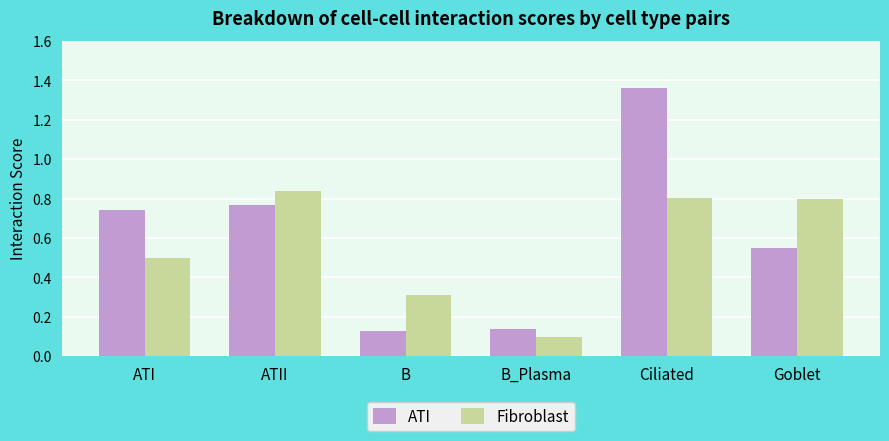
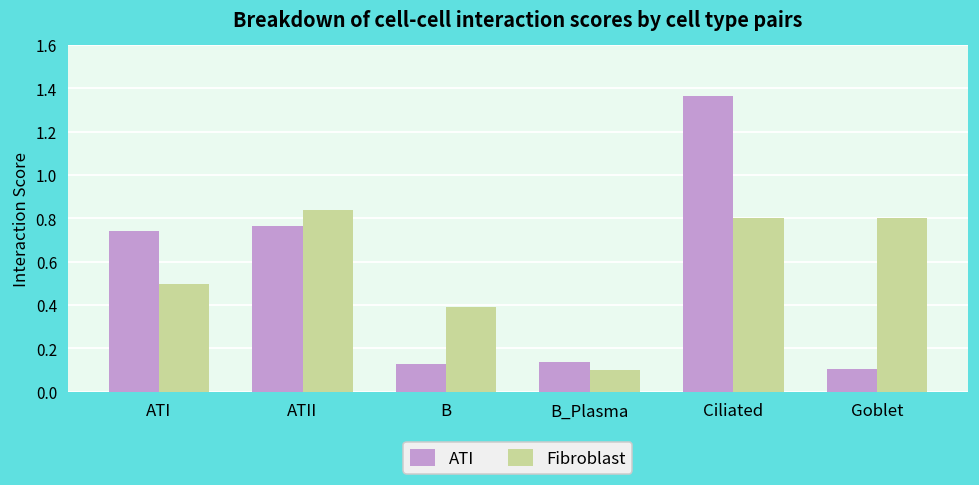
Fibroblast, B: 0.31 -> 0.39
ATI, Goblet: 0.55 -> 0.10
